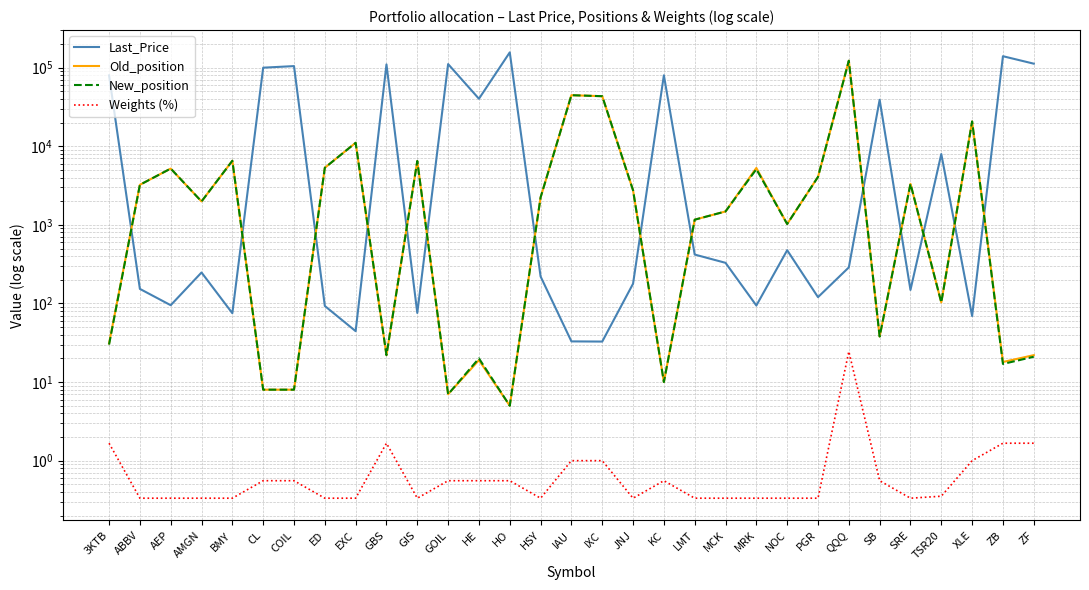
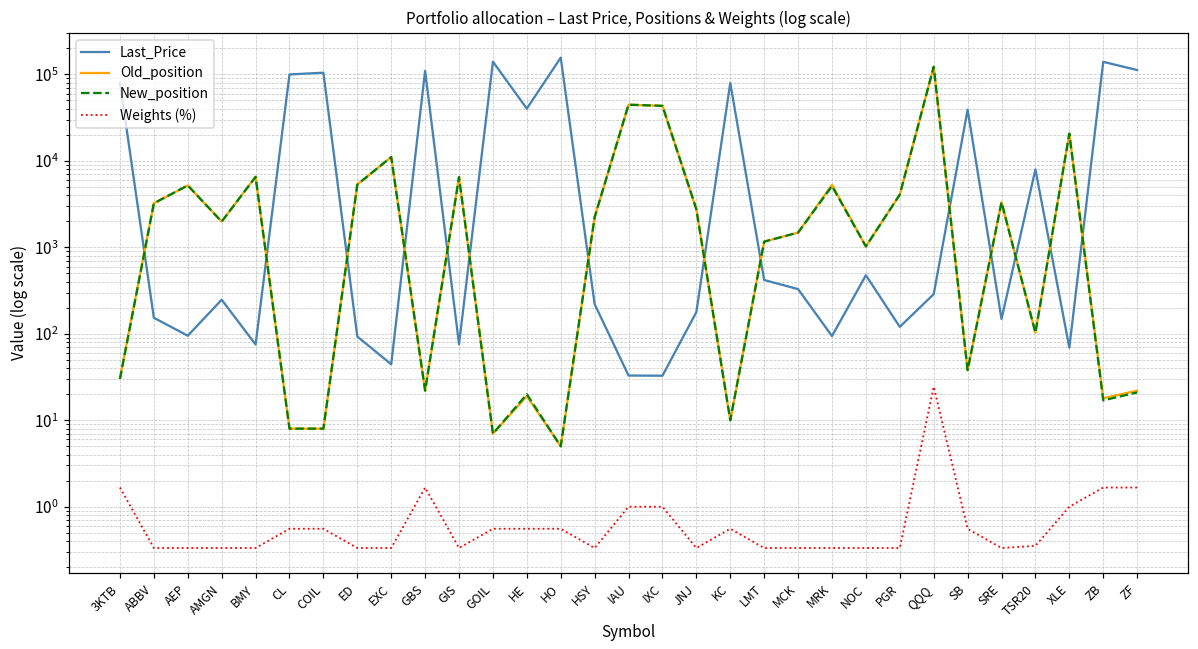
Last_Price, GOIL: 110000 -> 140000
